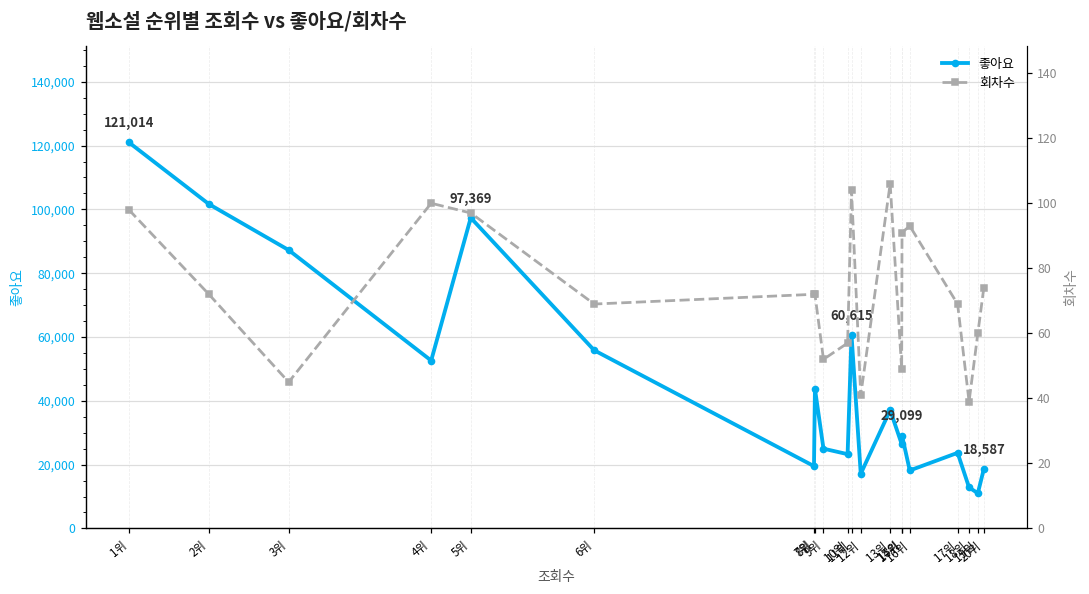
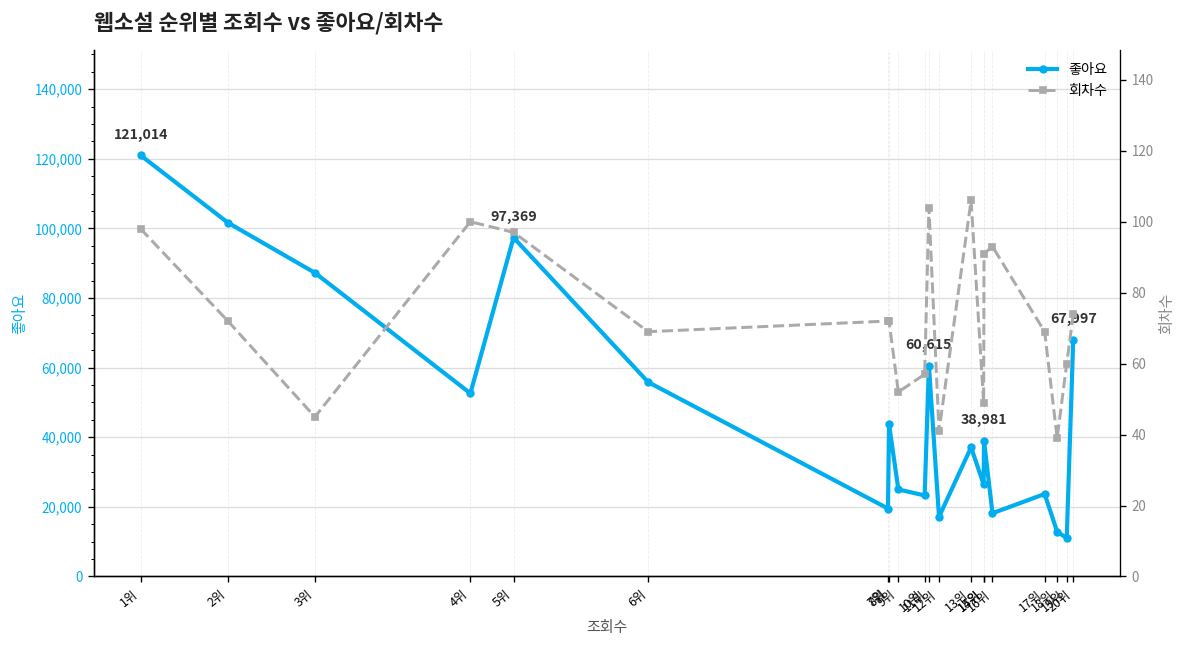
좋아요, 15위: 29,099 -> 38,981
좋아요, 20위: 18,587 -> 67,997
